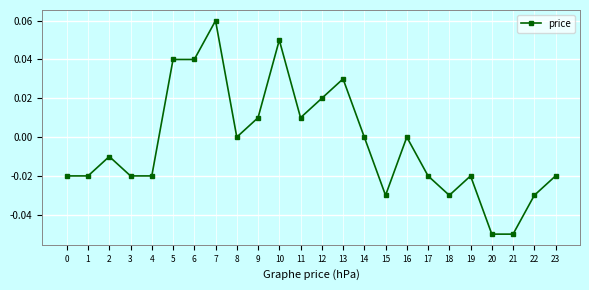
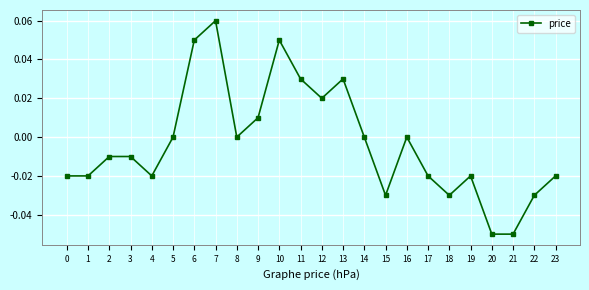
3: -0.02 -> -0.01
5: 0.04 -> 0.00
6: 0.04 -> 0.05
11: 0.01 -> 0.03
